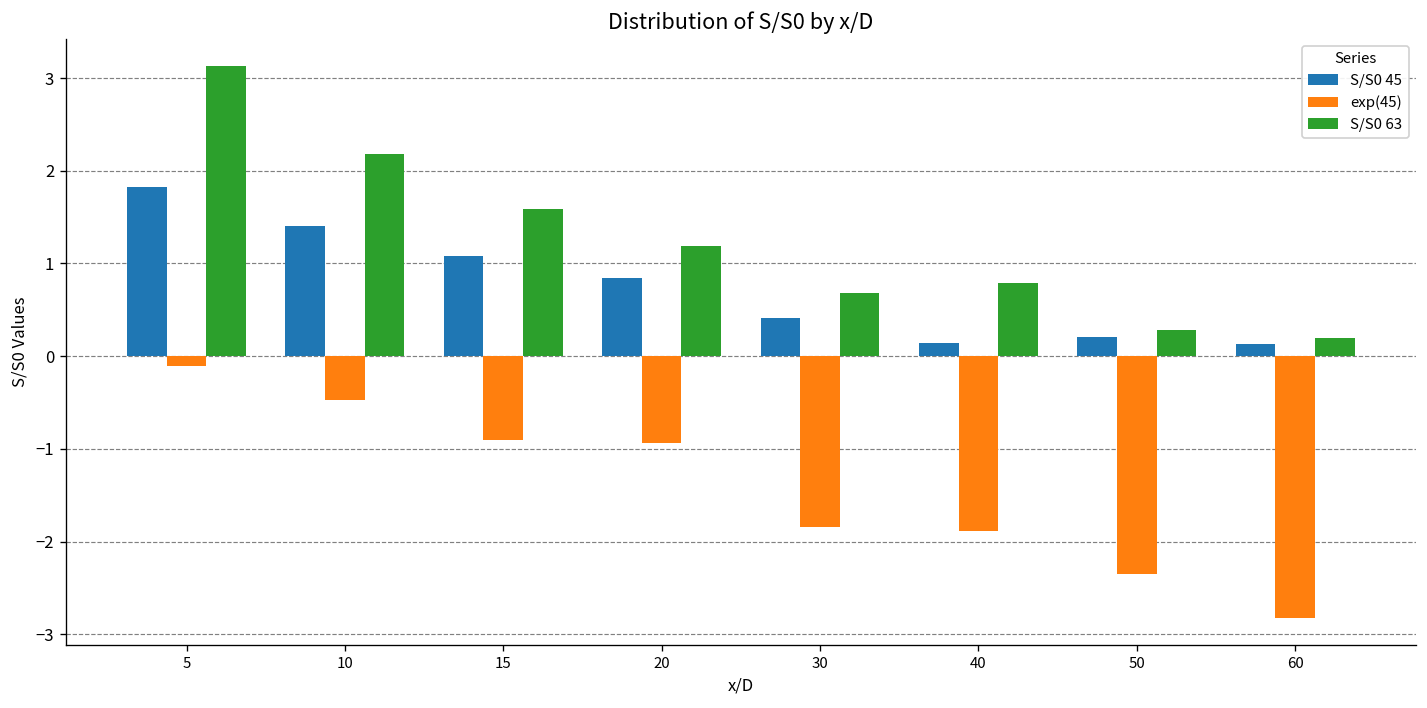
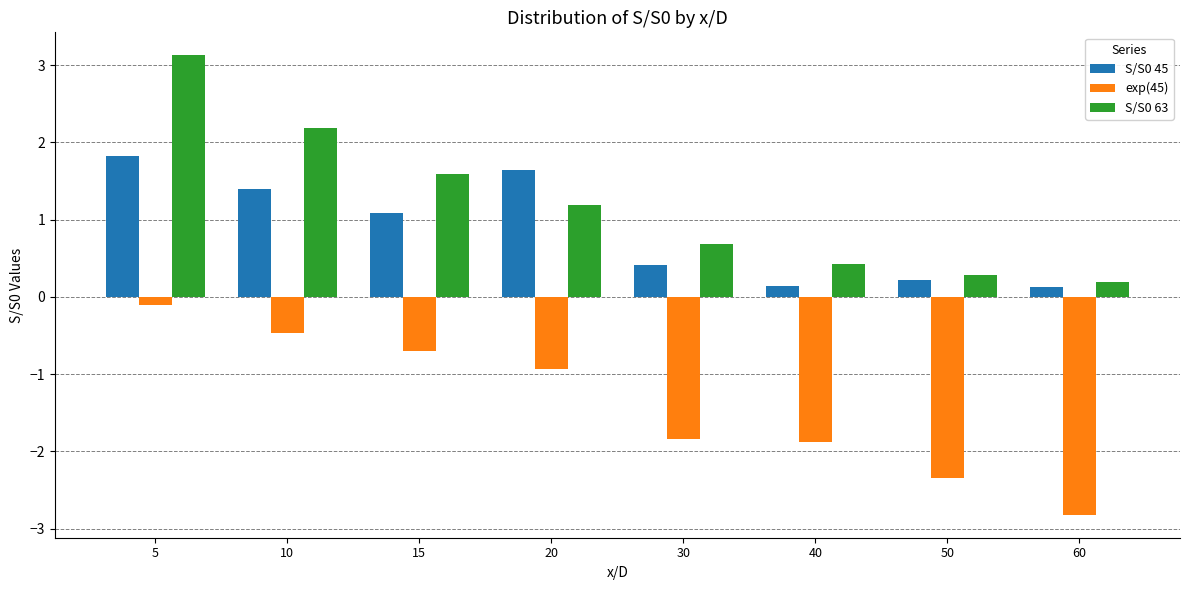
exp(45), 15: -0.9 -> -0.7
S/S0 45, 20: 0.8 -> 1.6
S/S0 63, 40: 0.8 -> 0.4
